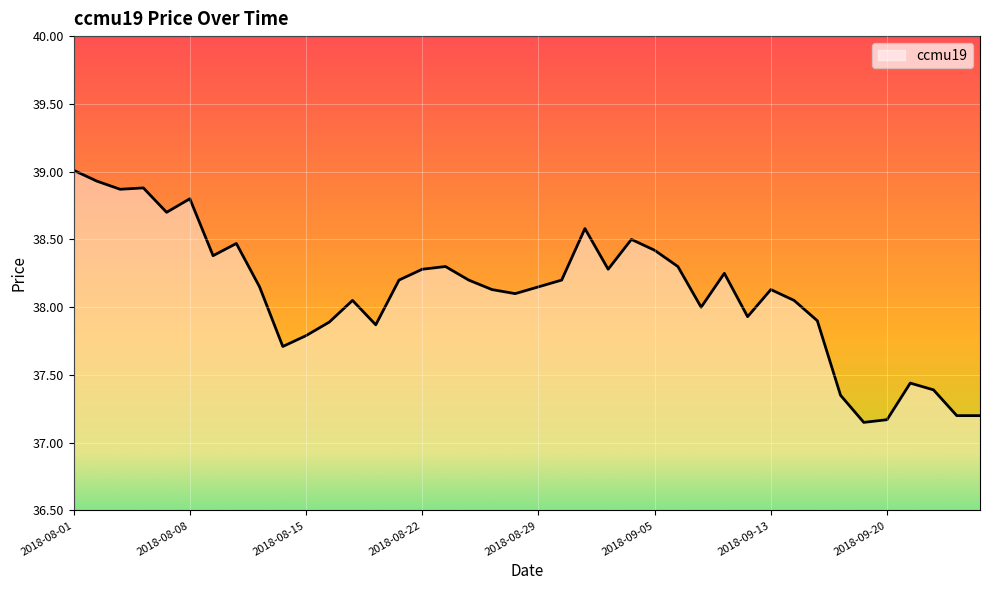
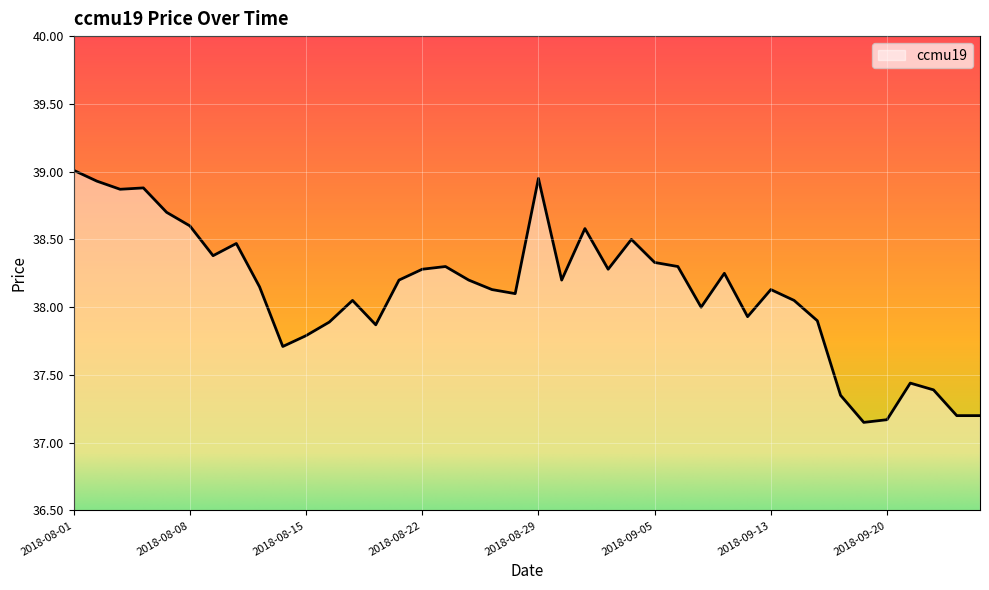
2018-08-08: 38.8 -> 38.6
2018-08-29: 38.15 -> 38.95
2018-09-05: 38.42 -> 38.33
